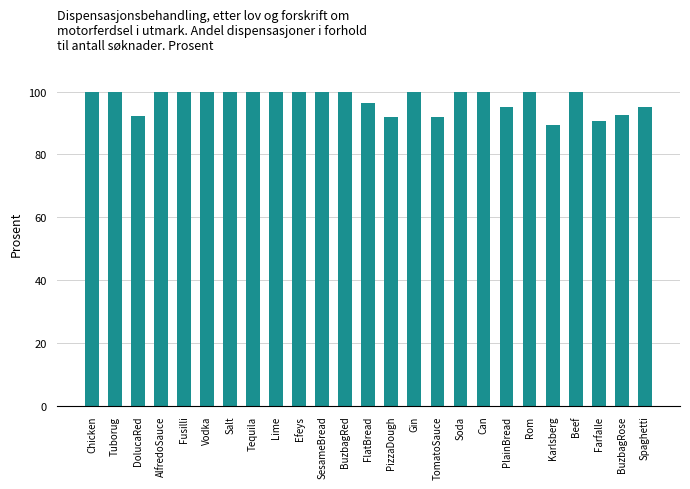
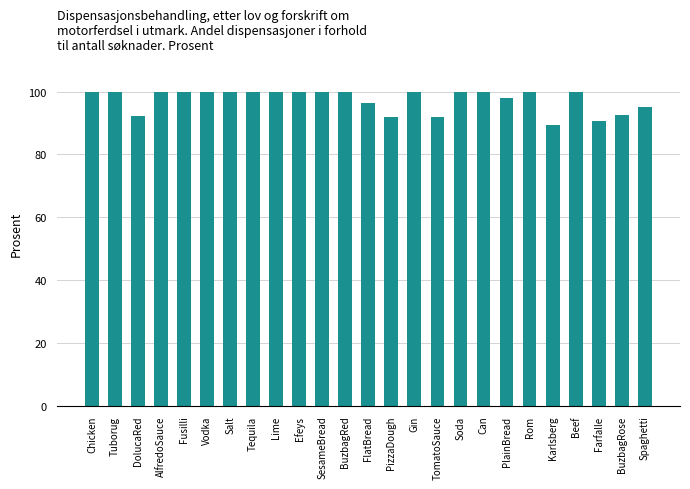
PlainBread: 95 -> 98
